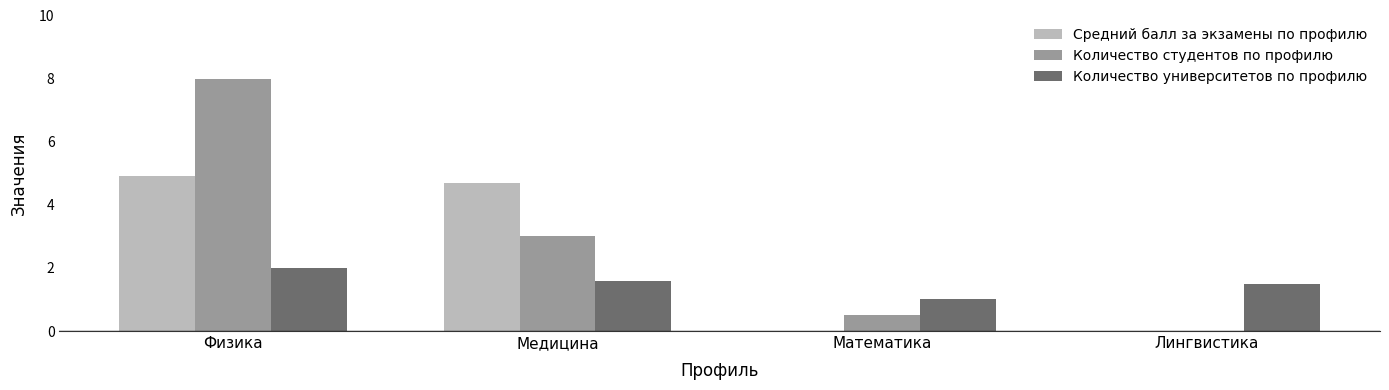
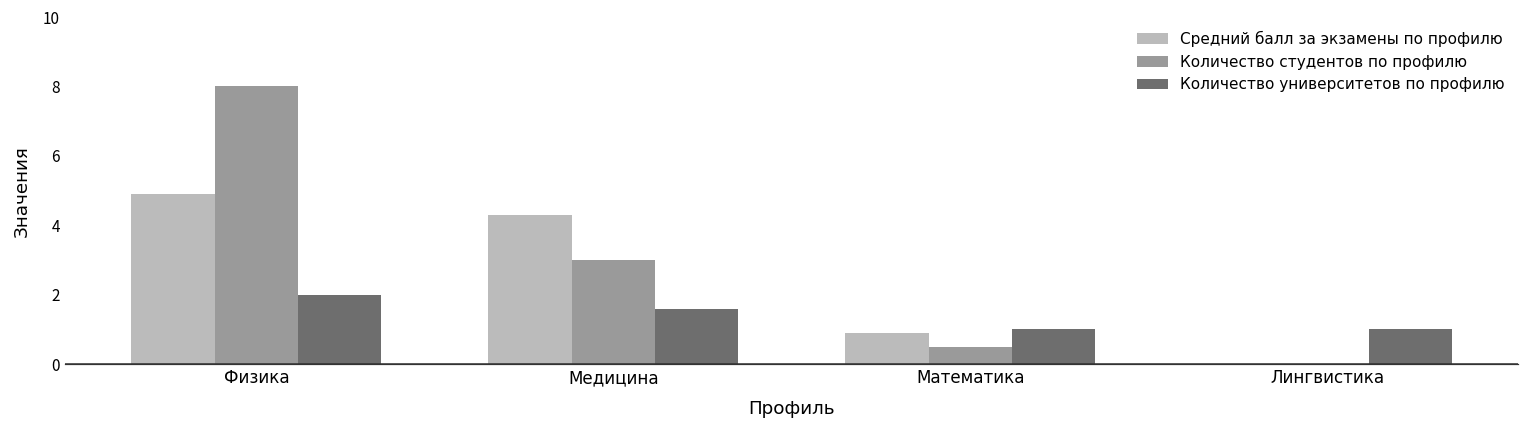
Средний балл за экзамены по профилю, Медицина: 4.7 -> 4.3
Средний балл за экзамены по профилю, Математика: 0.0 -> 0.9
Количество университетов по профилю, Лингвистика: 1.5 -> 1.0
